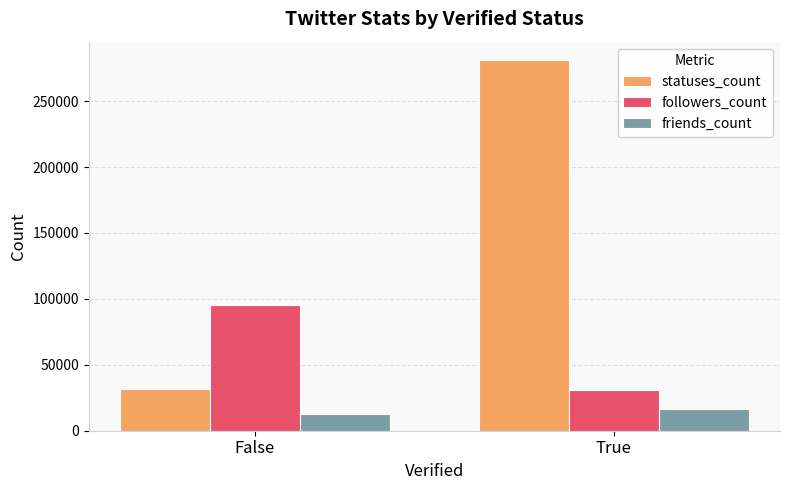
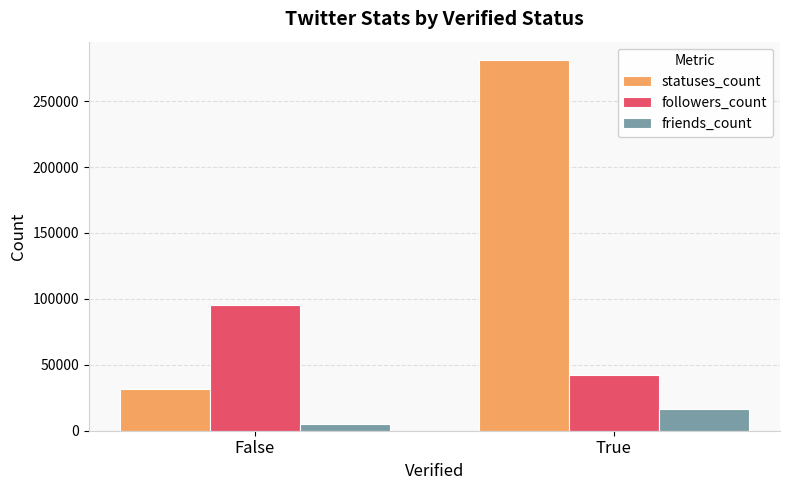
friends_count, False: 12000 -> 5000
followers_count, True: 31000 -> 43000
